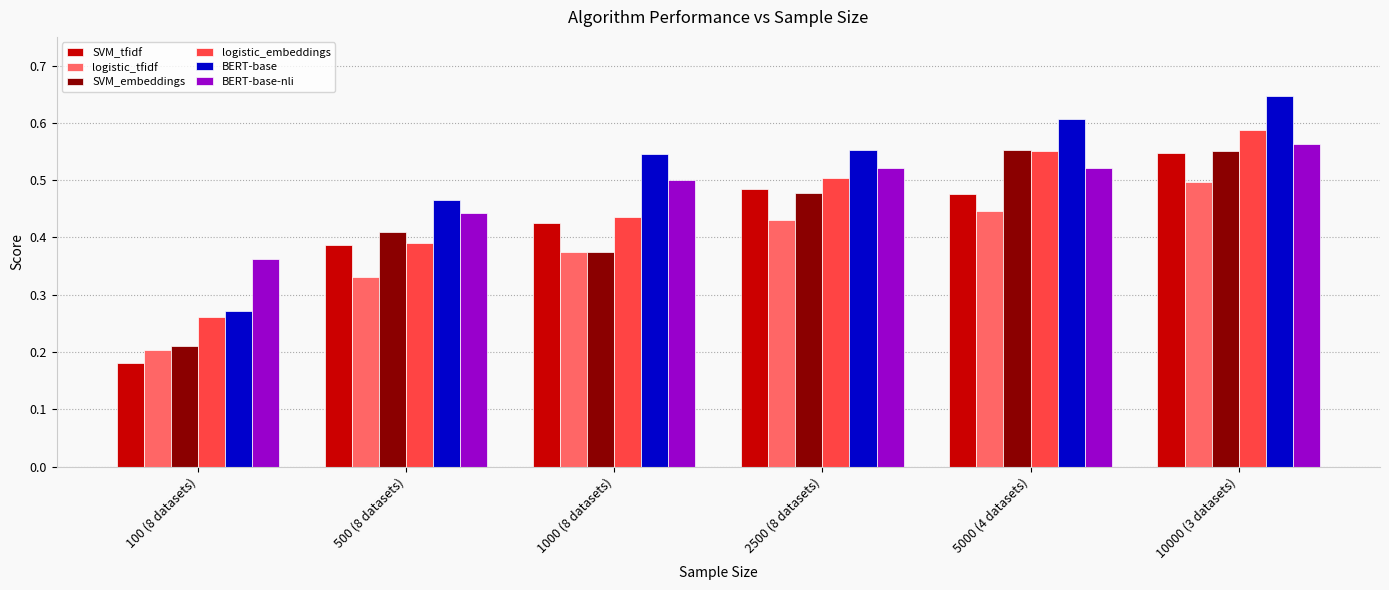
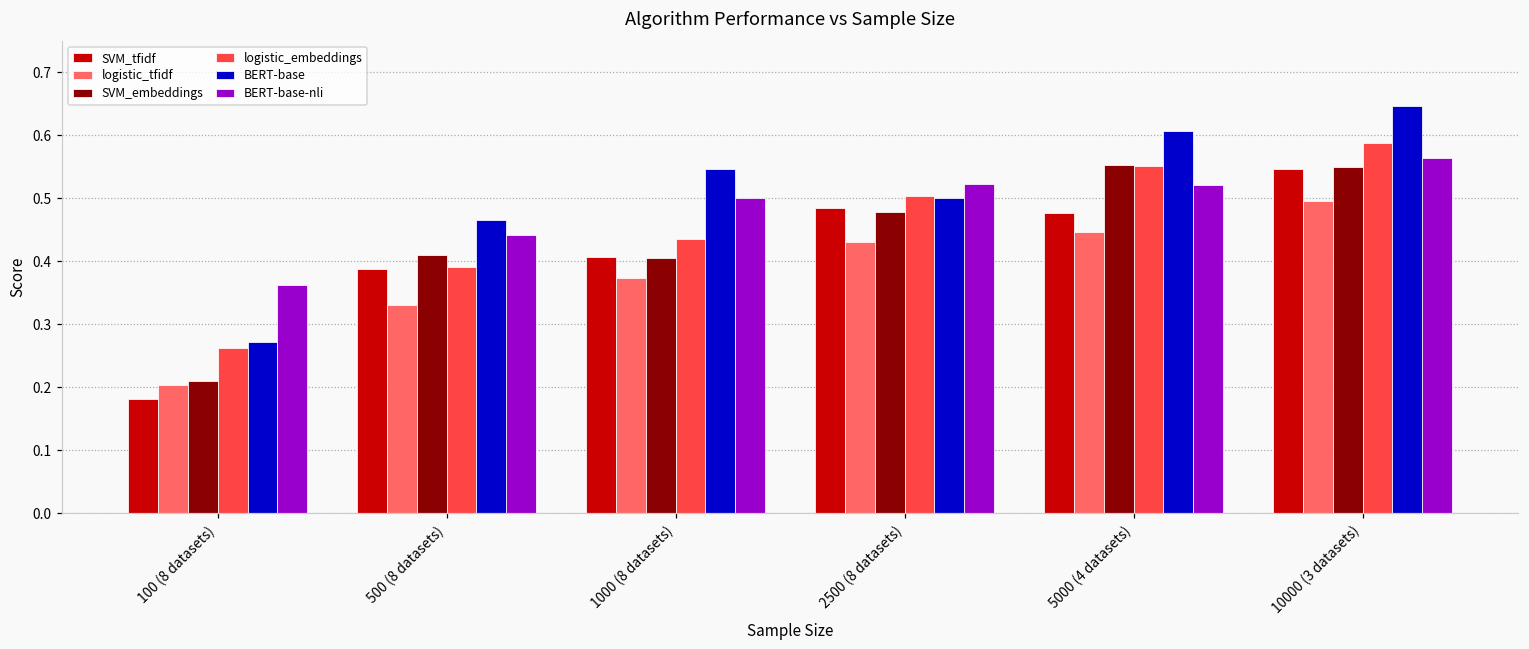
SVM_tfidf, 1000 (8 datasets): 0.43 -> 0.41
SVM_embeddings, 1000 (8 datasets): 0.38 -> 0.41
BERT-base, 2500 (8 datasets): 0.55 -> 0.50
